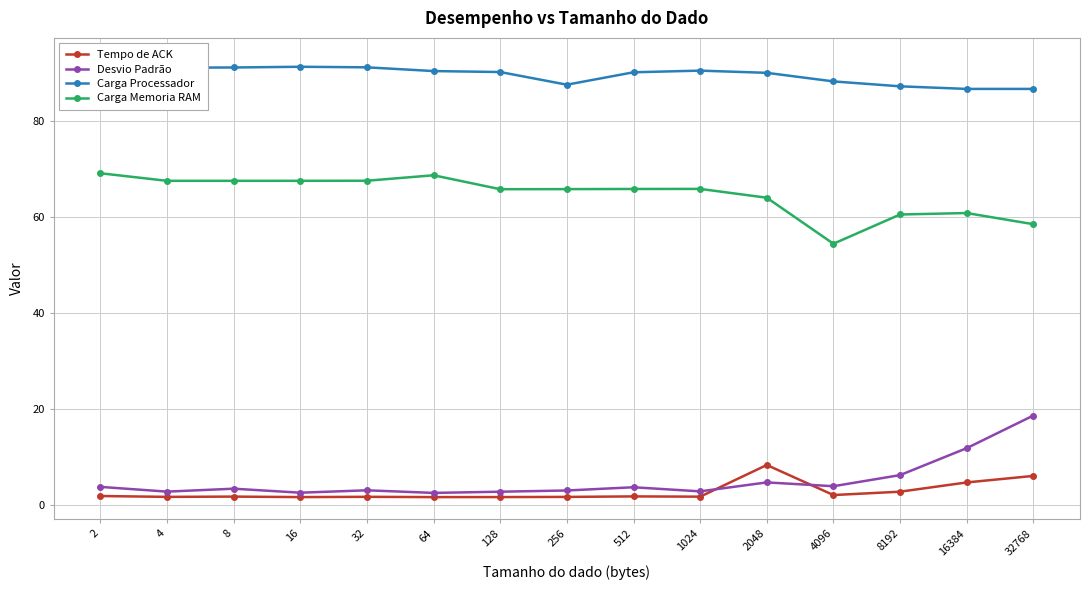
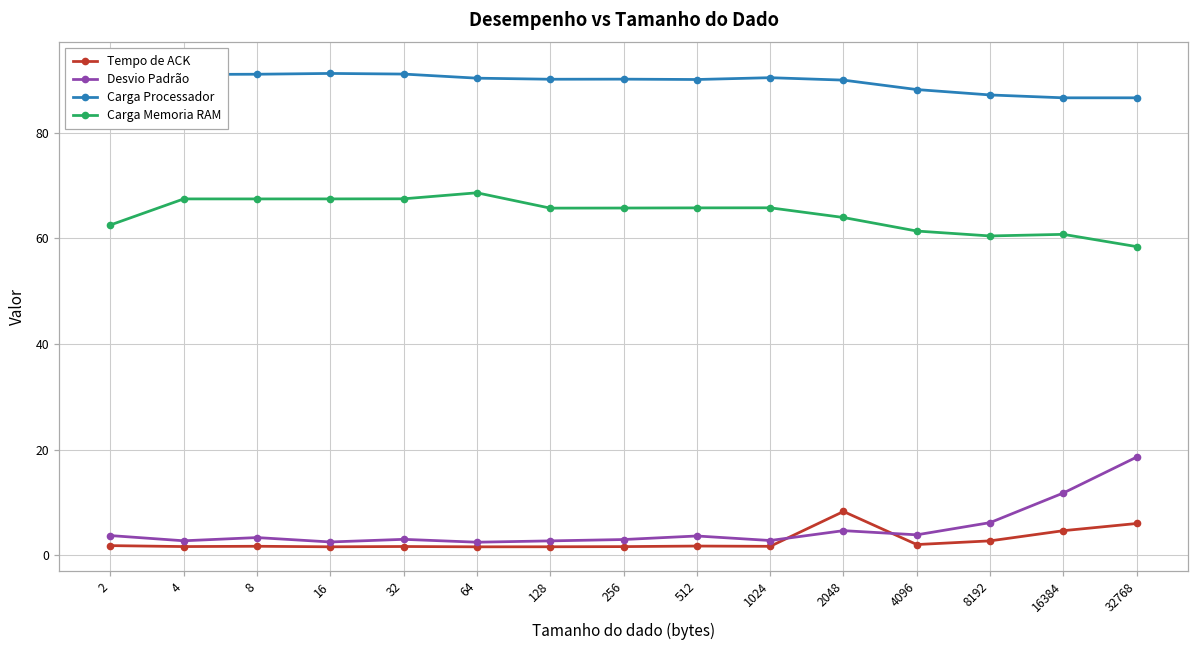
Carga Memoria RAM, 2: 69 -> 63
Carga Processador, 256: 87 -> 90
Carga Memoria RAM, 4096: 54 -> 61
